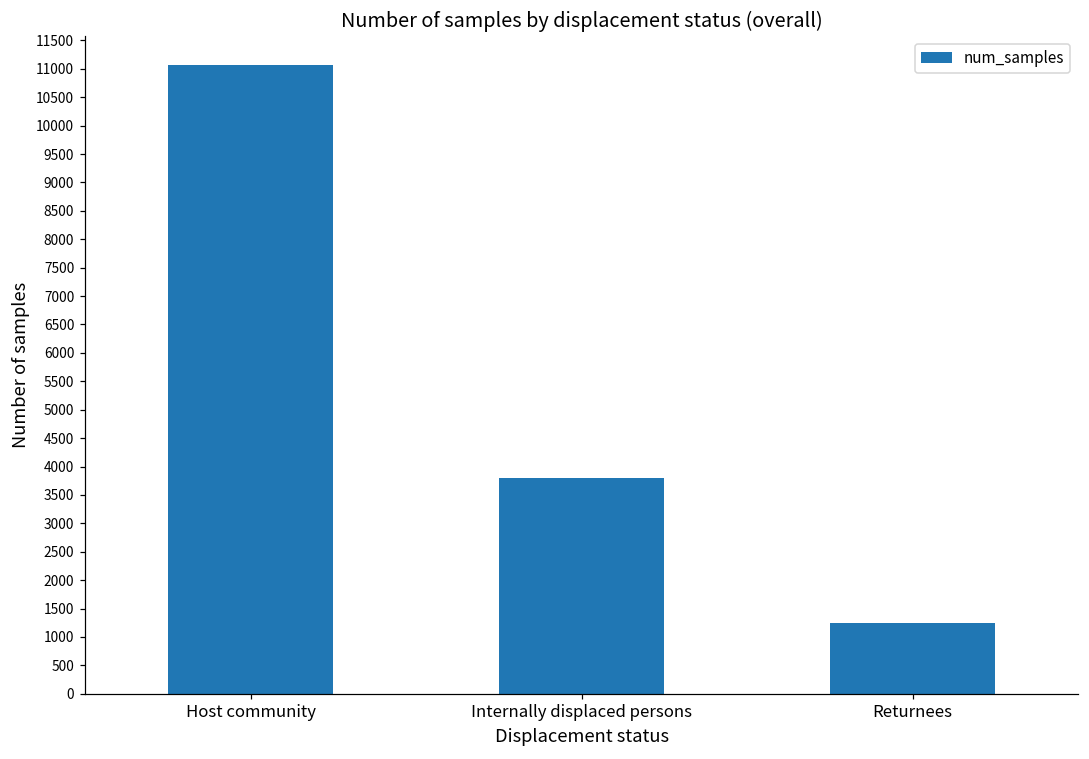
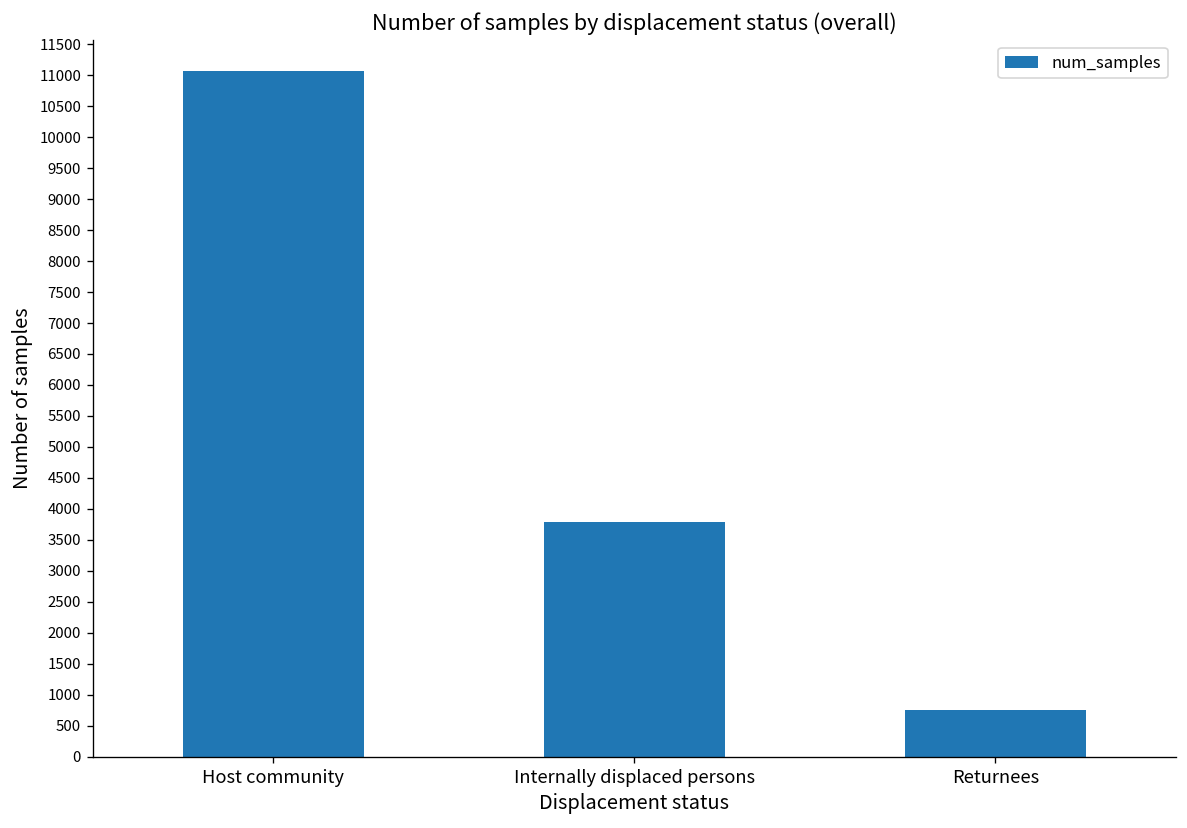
Returnees: 1300 -> 800
